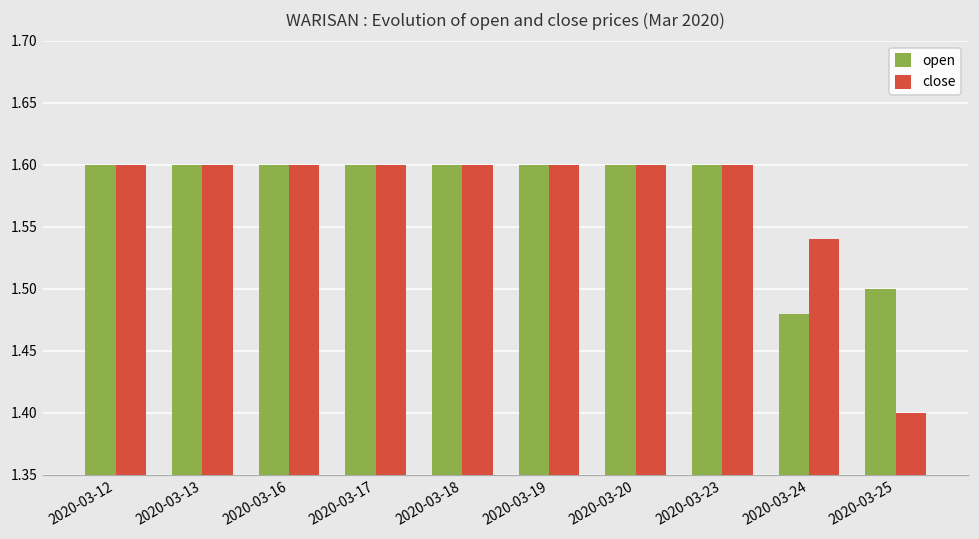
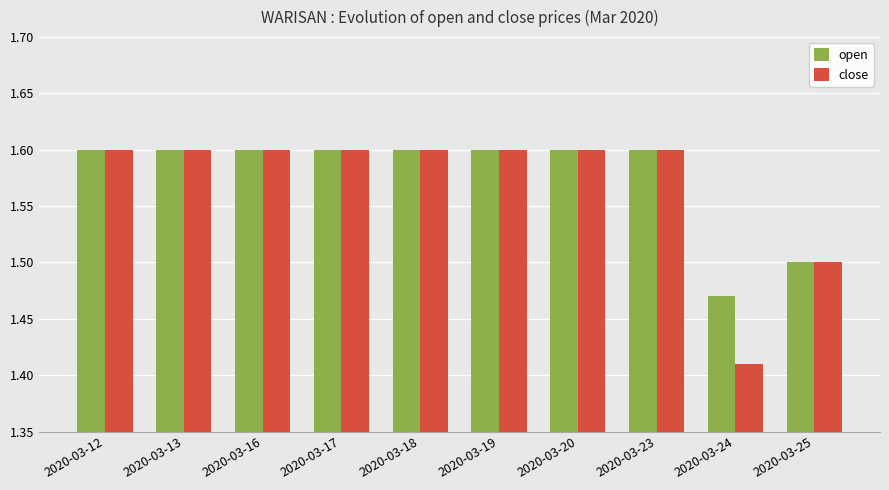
open, 2020-03-24: 1.48 -> 1.47
close, 2020-03-24: 1.54 -> 1.41
close, 2020-03-25: 1.4 -> 1.5
